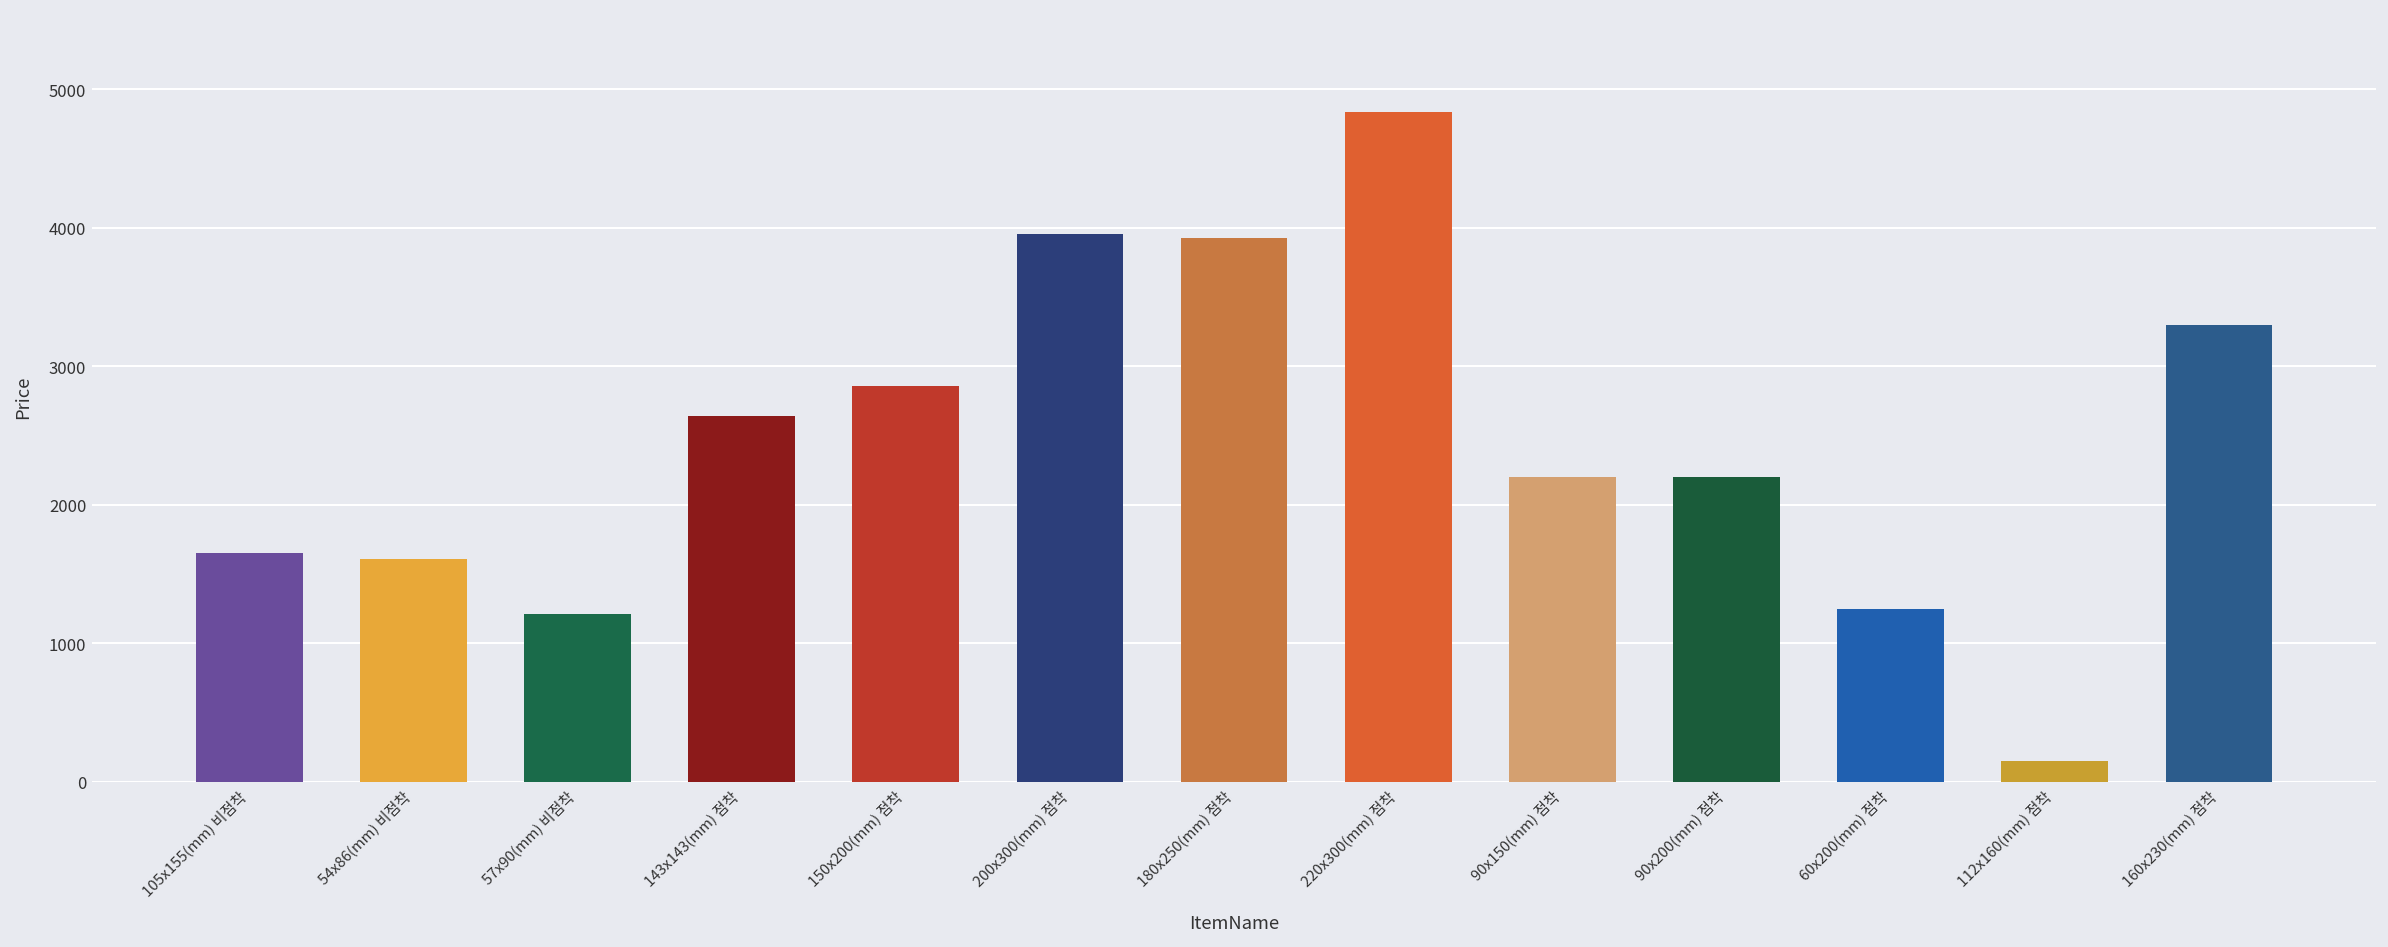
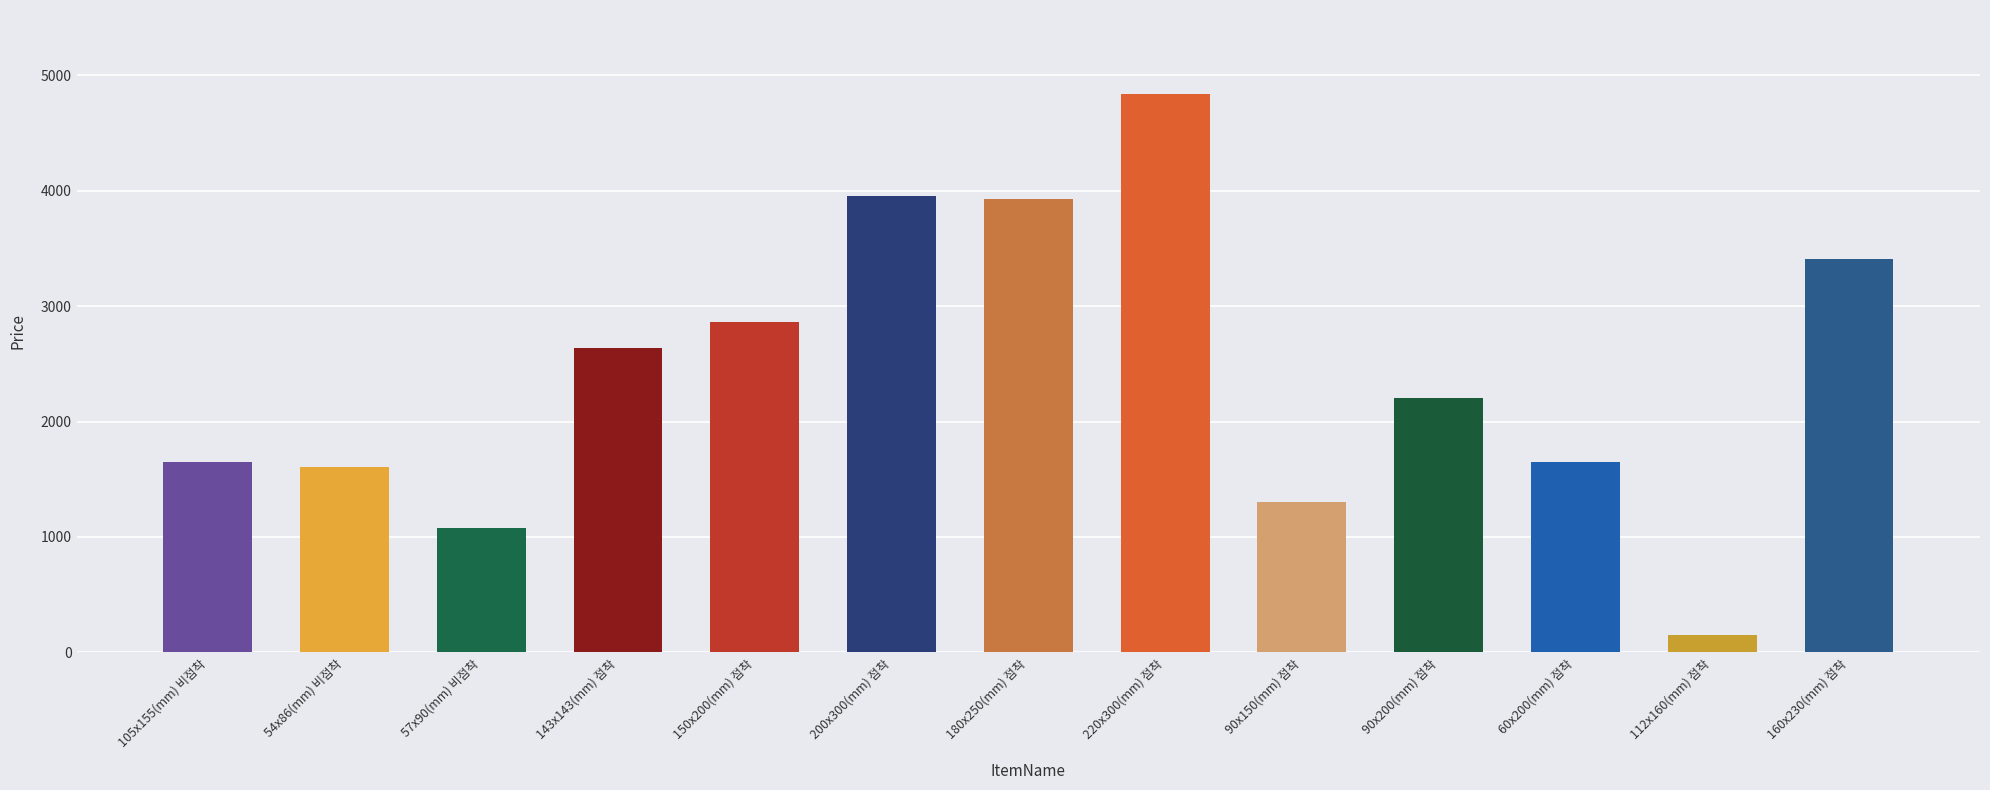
57x90(mm) 비점착: 1210 -> 1080
90x150(mm) 점착: 2200 -> 1300
60x200(mm) 점착: 1250 -> 1650
160x230(mm) 점착: 3300 -> 3410
